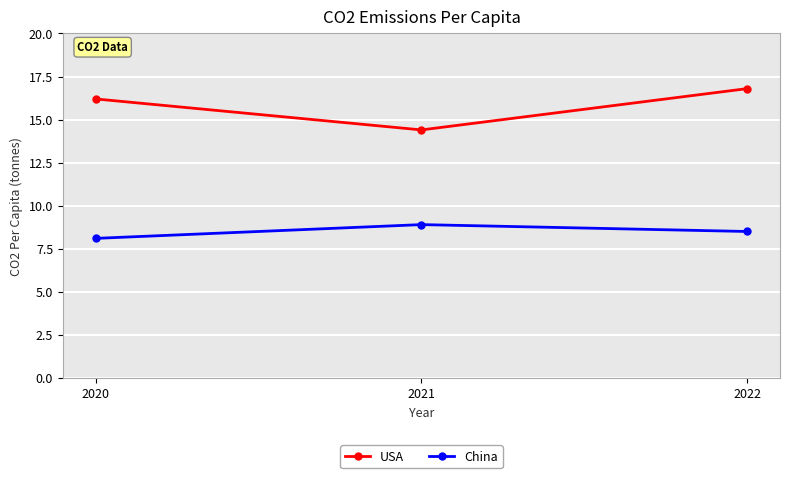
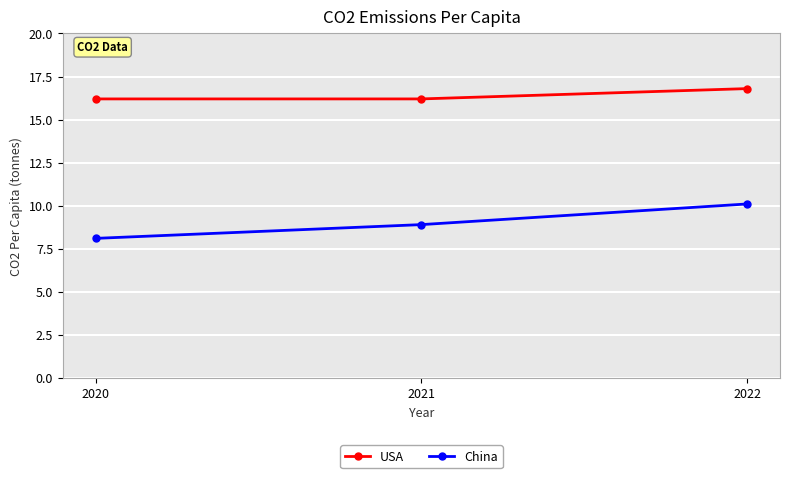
USA, 2021: 14.4 -> 16.2
China, 2022: 8.5 -> 10.1
